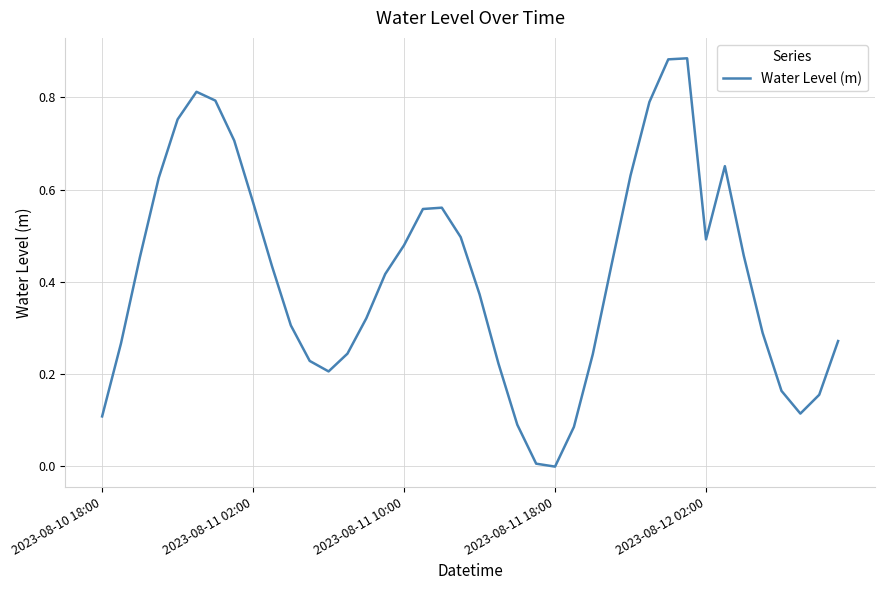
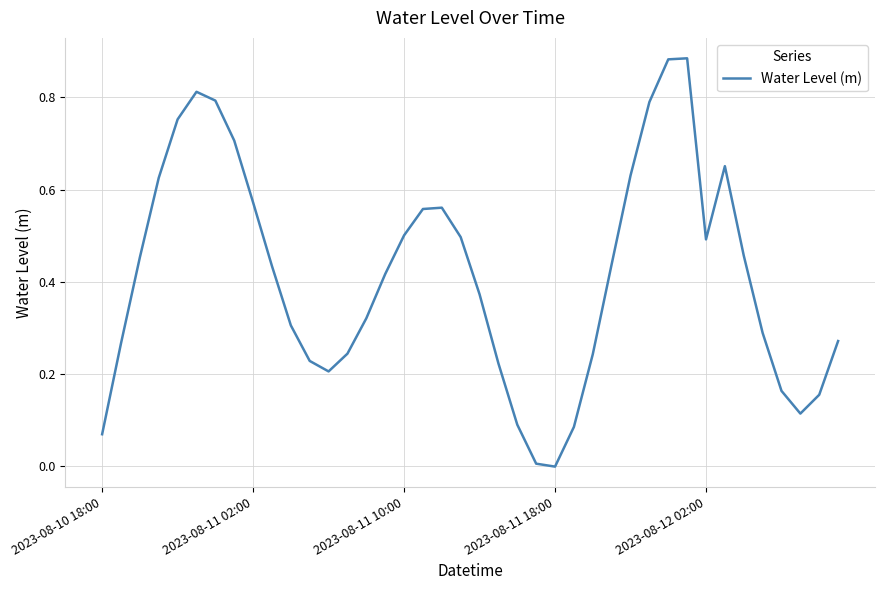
2023-08-10 18:00: 0.11 -> 0.07
2023-08-11 10:00: 0.48 -> 0.50
